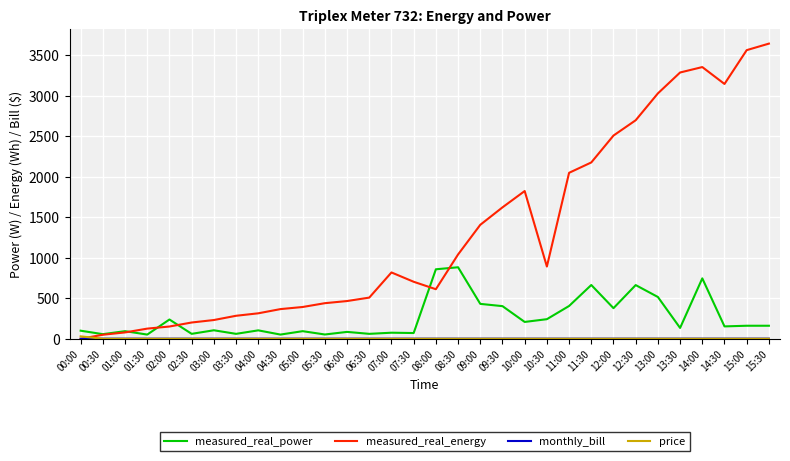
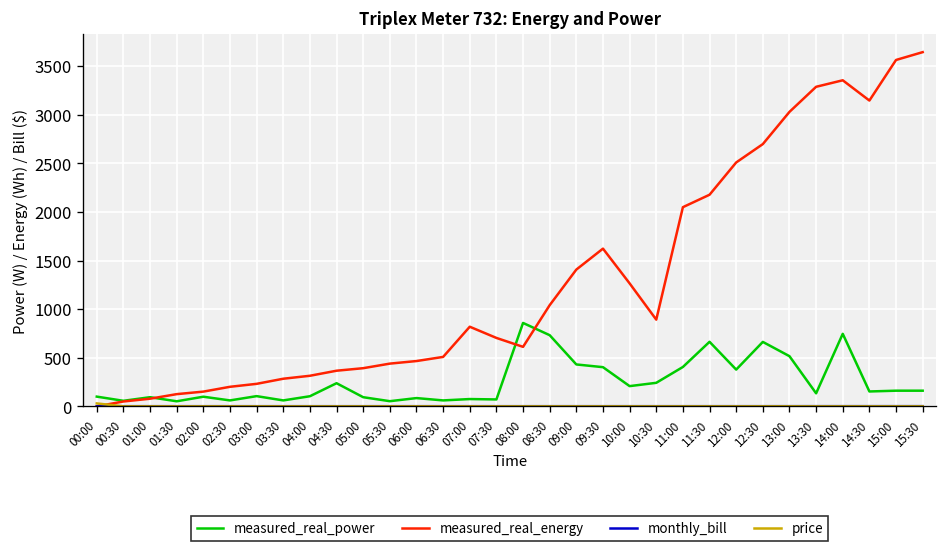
measured_real_power, 02:00: 200 -> 100
measured_real_power, 04:30: 100 -> 200
measured_real_power, 08:30: 900 -> 700
measured_real_energy, 10:00: 1800 -> 1300
